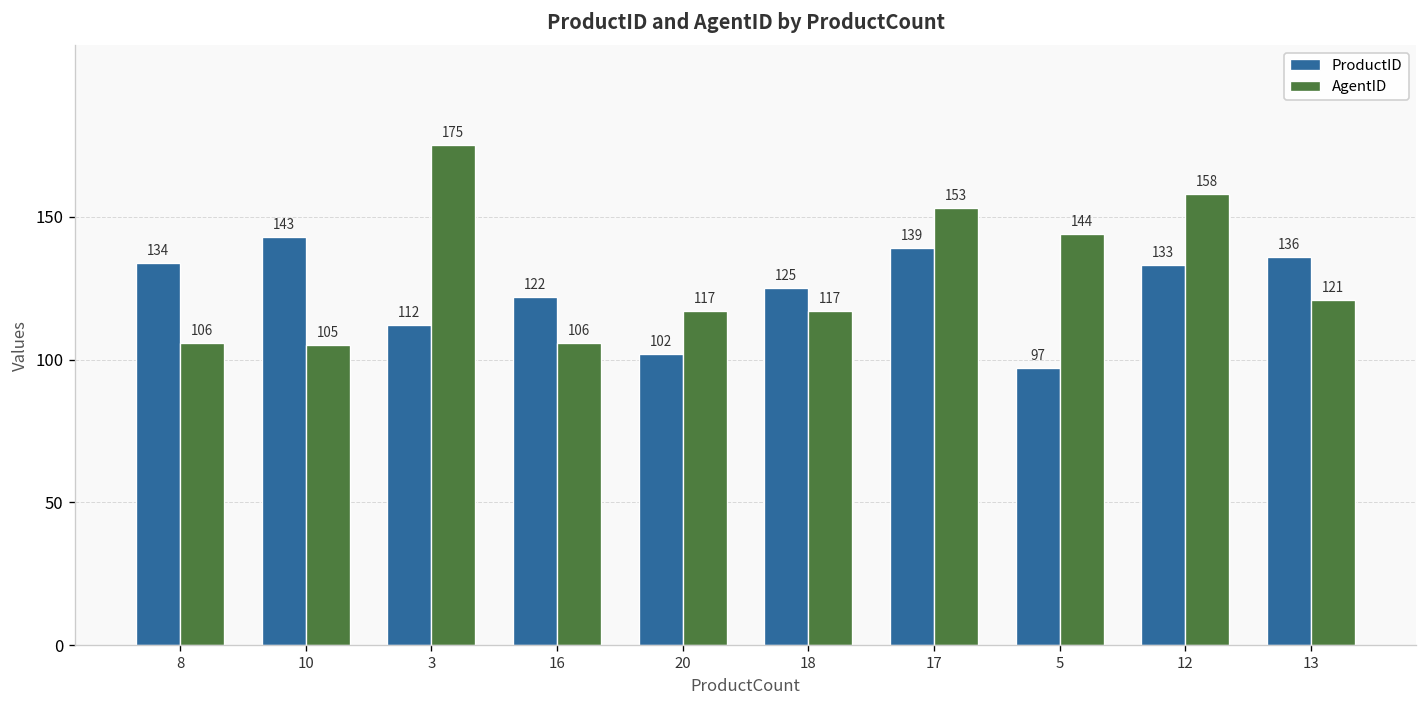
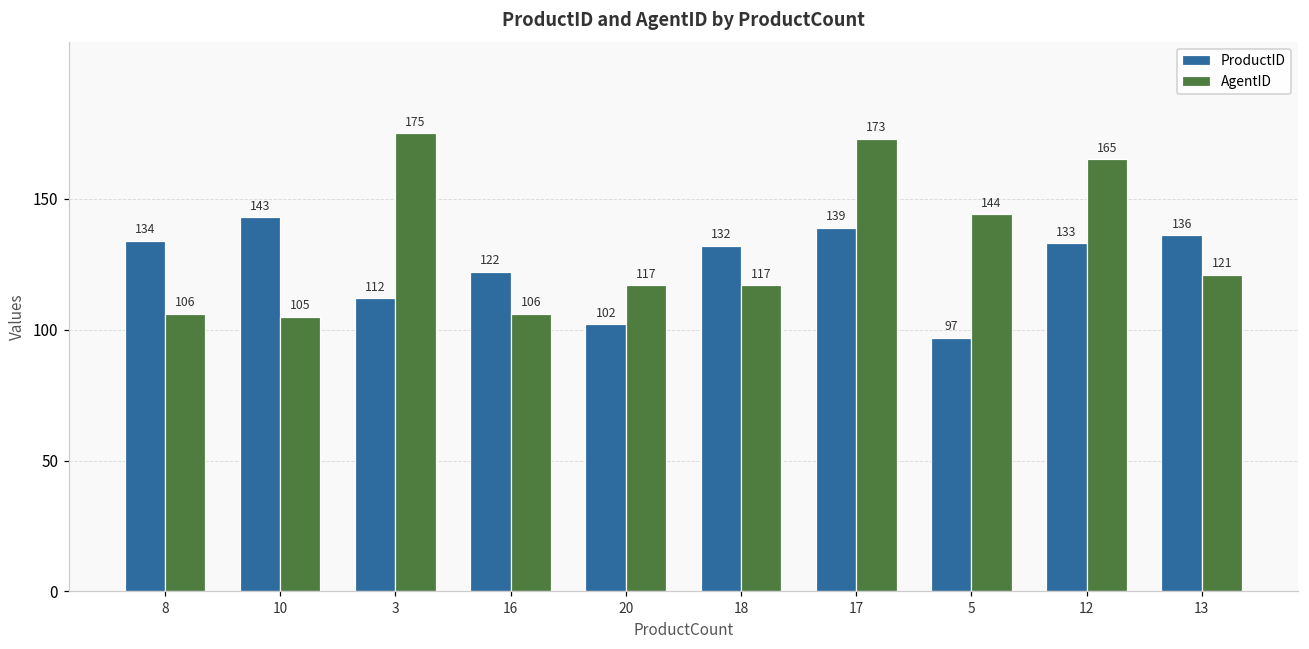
ProductID, 18: 125 -> 132
AgentID, 17: 153 -> 173
AgentID, 12: 158 -> 165
